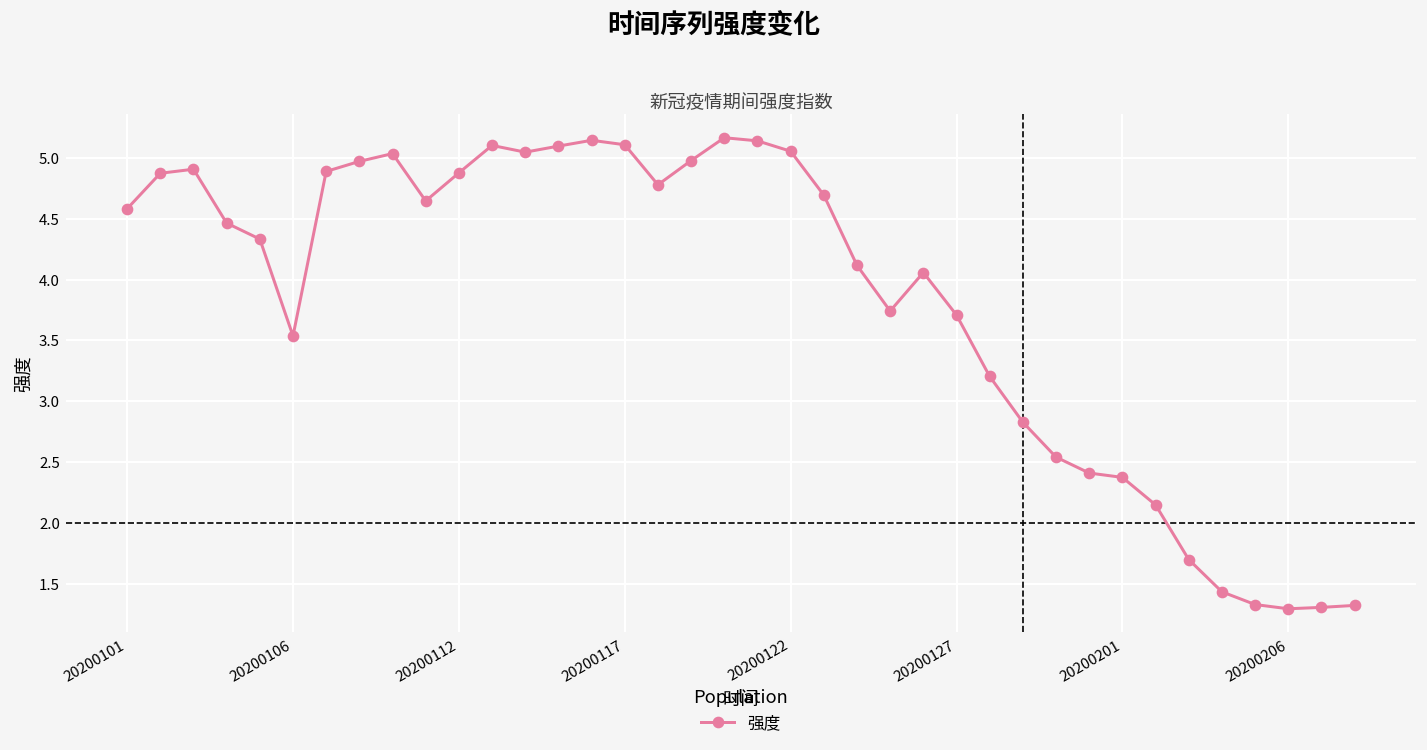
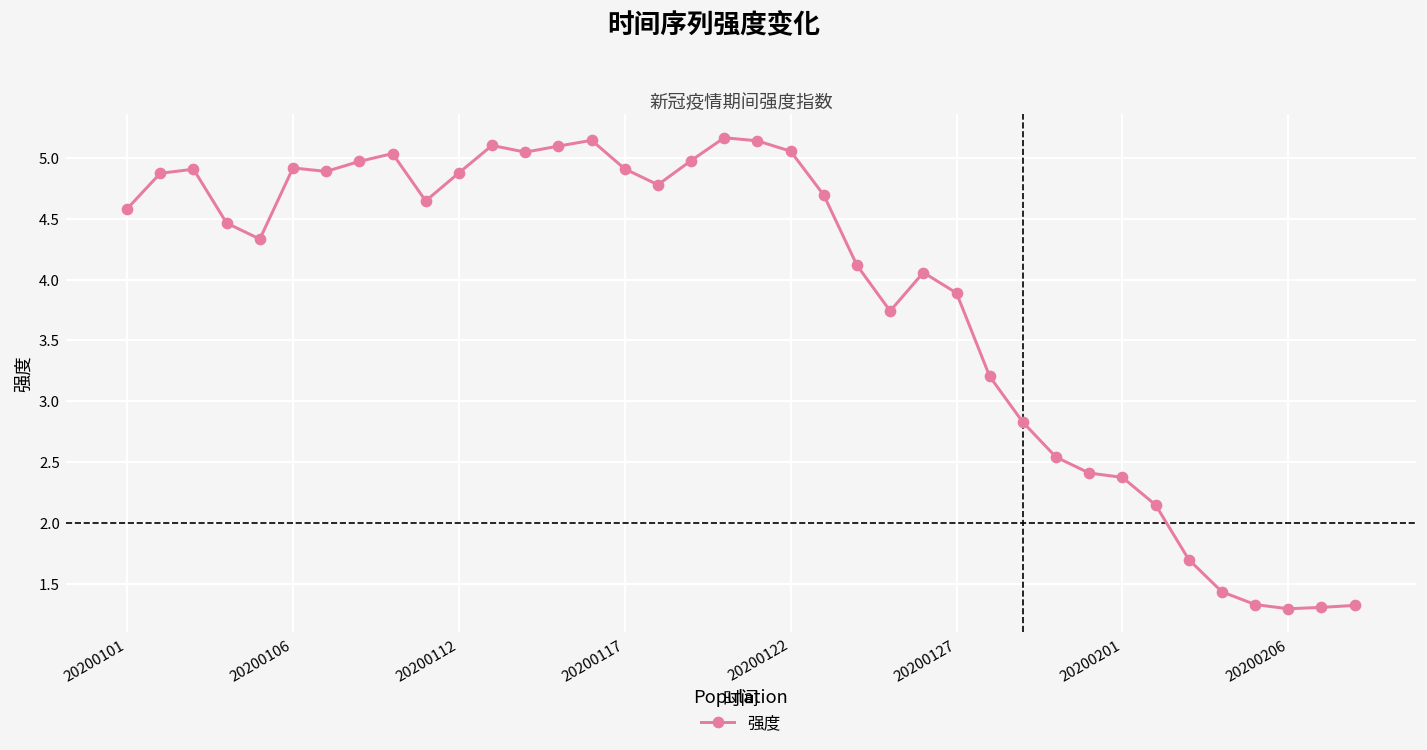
20200106: 3.54 -> 4.92
20200117: 5.11 -> 4.91
20200127: 3.71 -> 3.89
